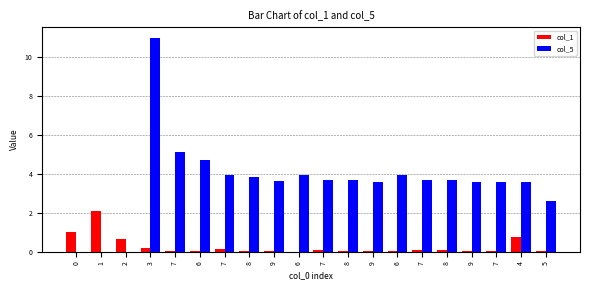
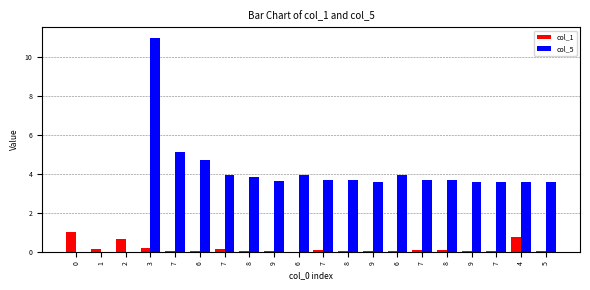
col_1, 1: 2.1 -> 0.1
col_5, 5: 2.6 -> 3.6
